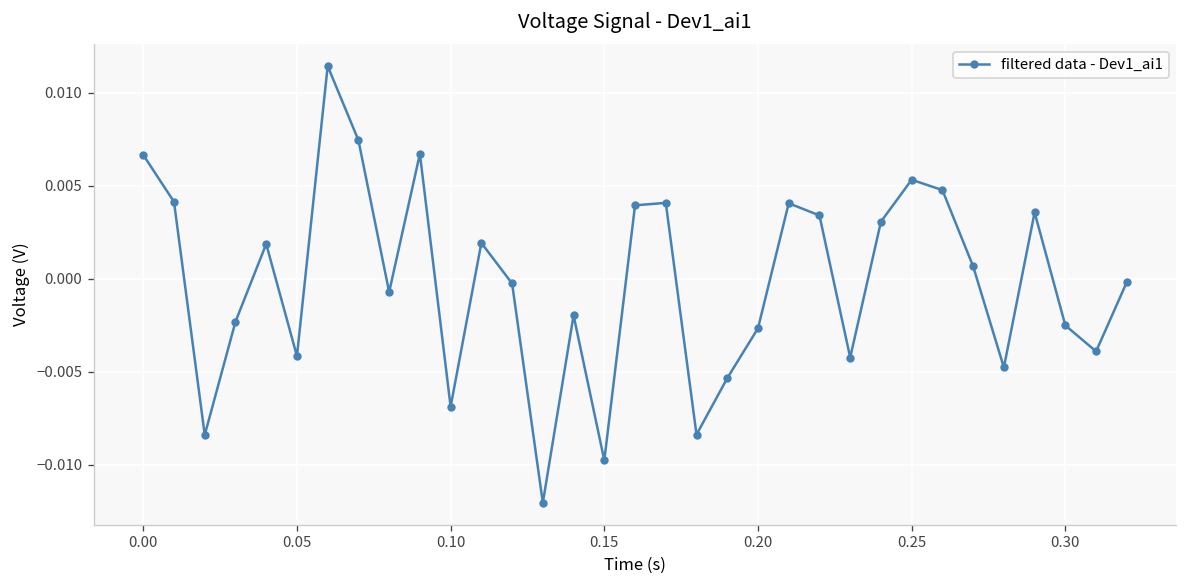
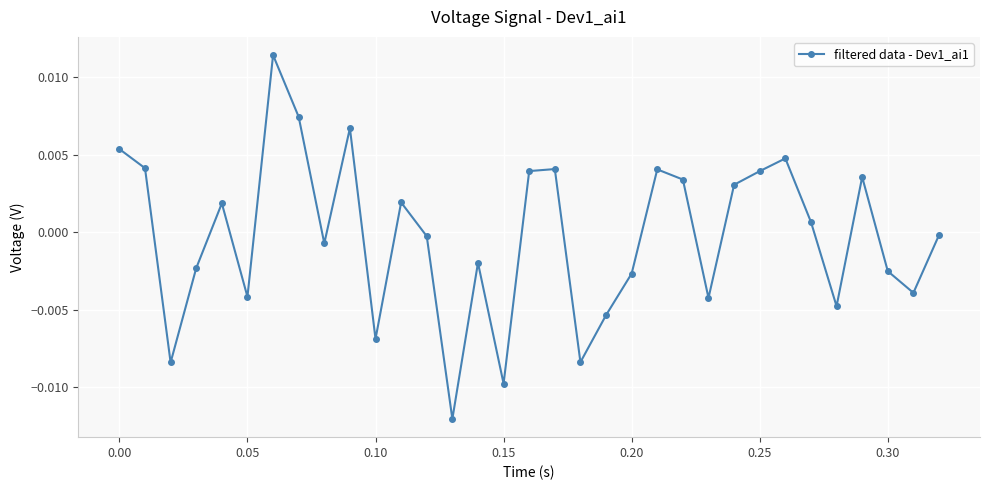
0.00: 0.0067 -> 0.0054
0.25: 0.0053 -> 0.0039
